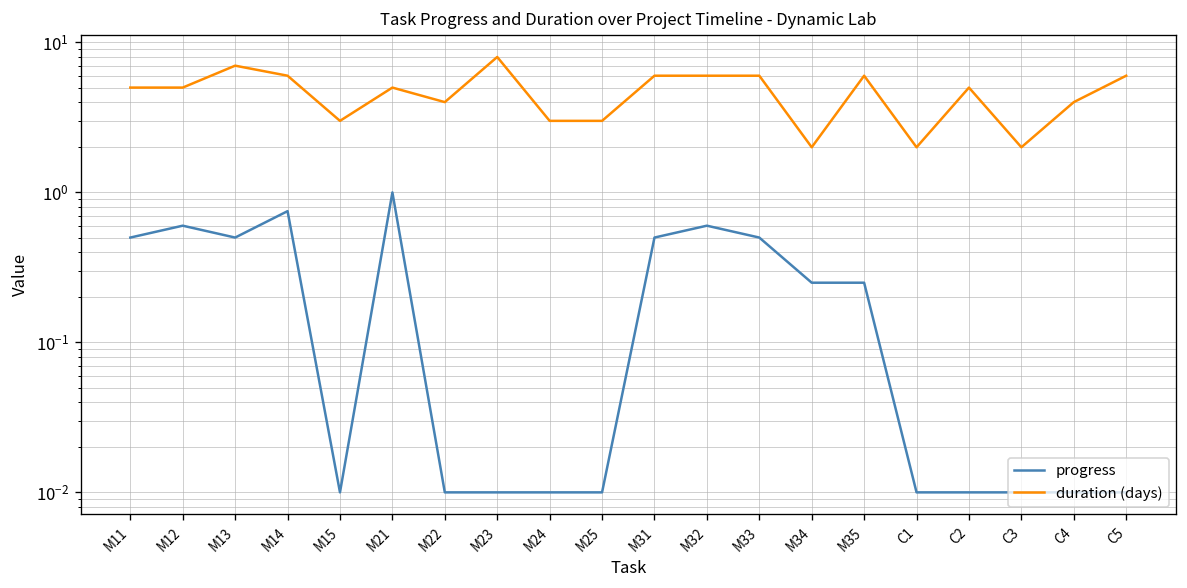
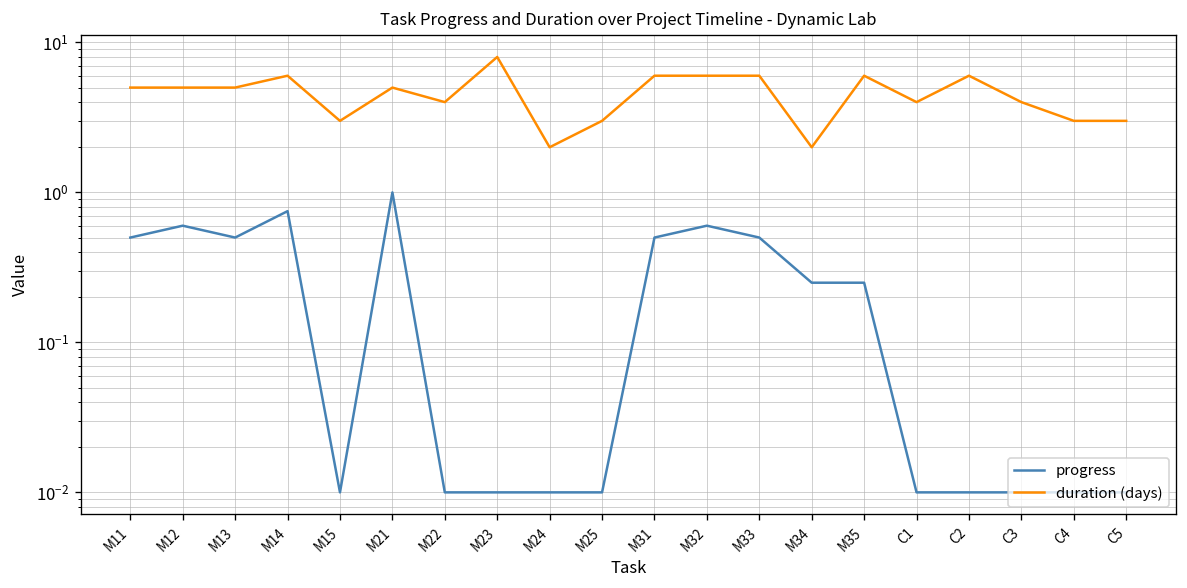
duration (days), M13: 7 -> 5
duration (days), M24: 3 -> 2
duration (days), C1: 2 -> 4
duration (days), C2: 5 -> 6
duration (days), C3: 2 -> 4
duration (days), C4: 4 -> 3
duration (days), C5: 6 -> 3
